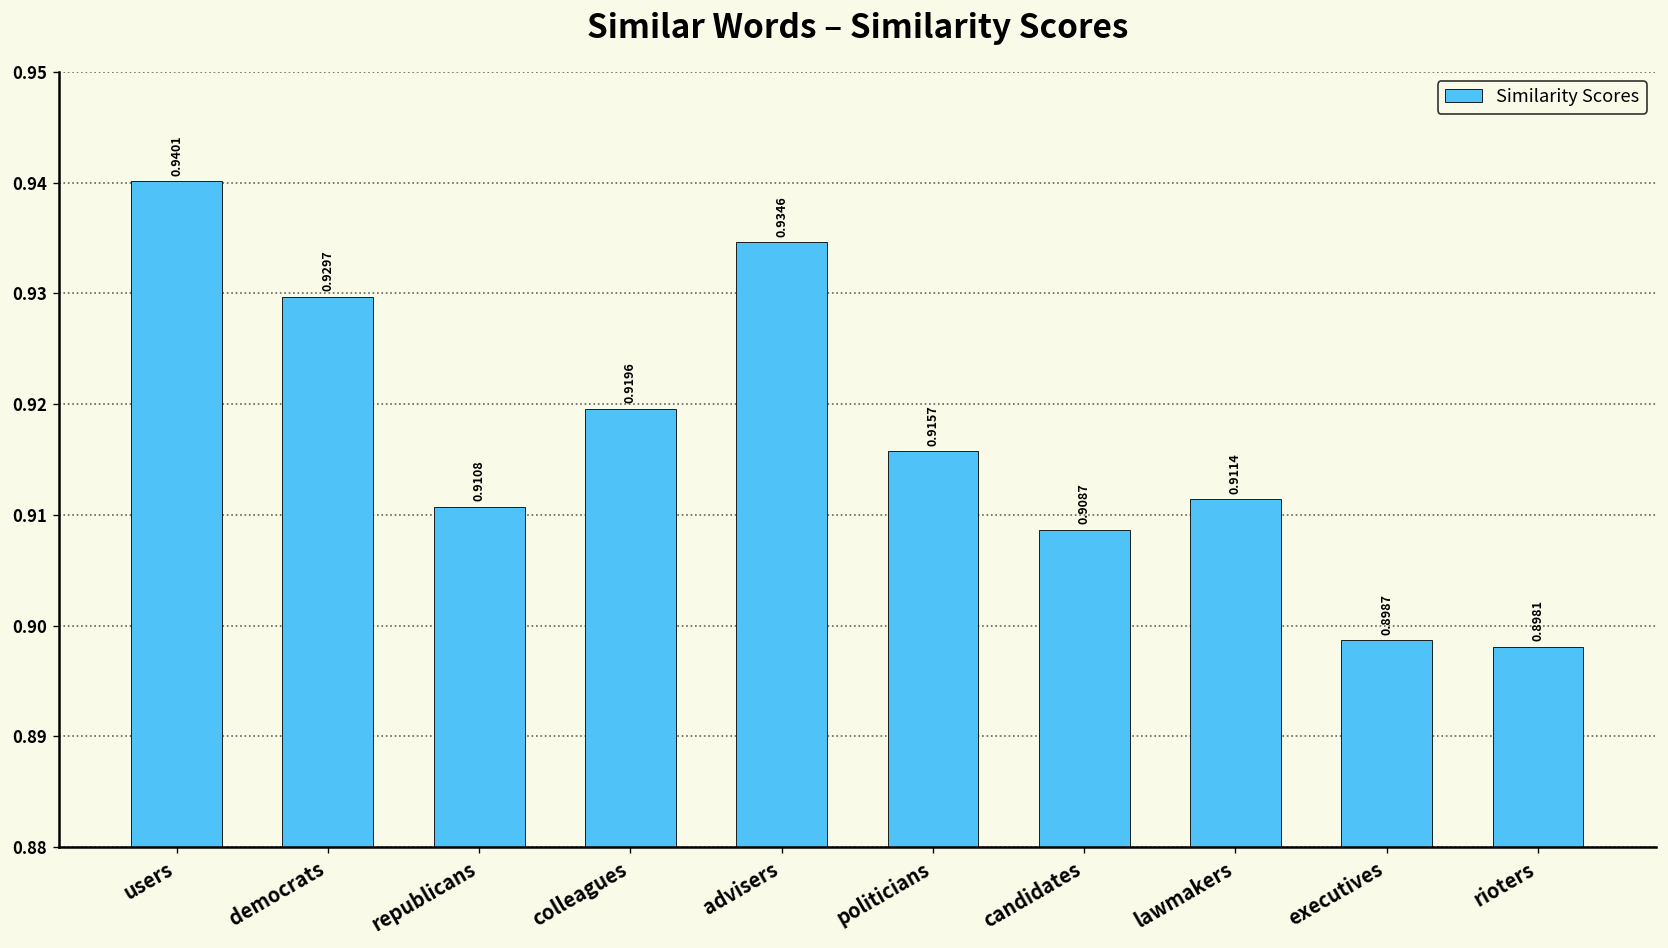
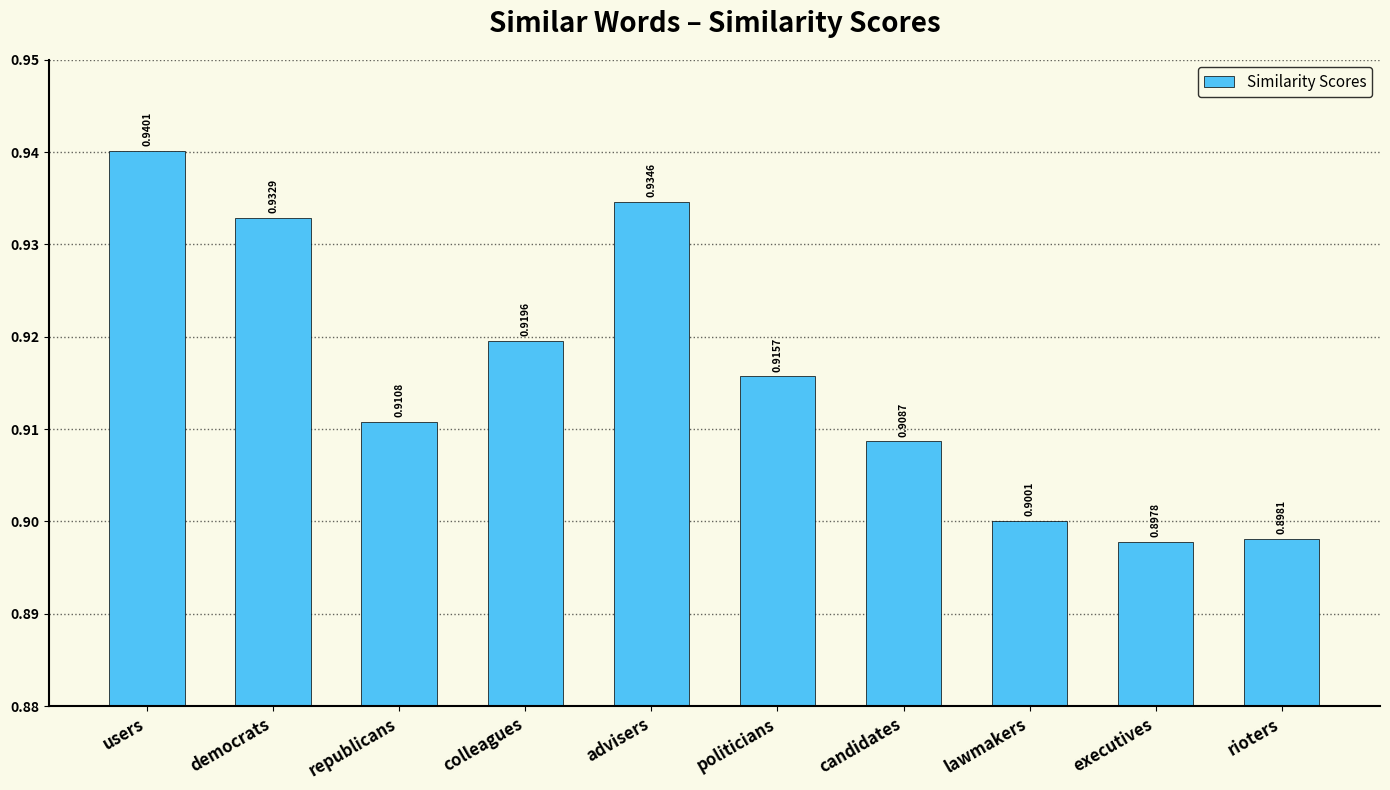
democrats: 0.9297 -> 0.9329
lawmakers: 0.9114 -> 0.9001
executives: 0.8987 -> 0.8978
